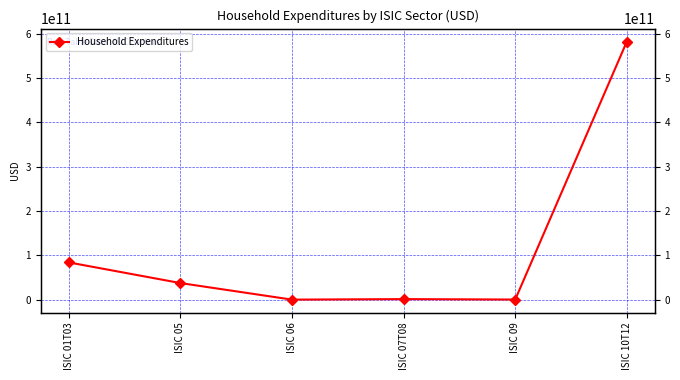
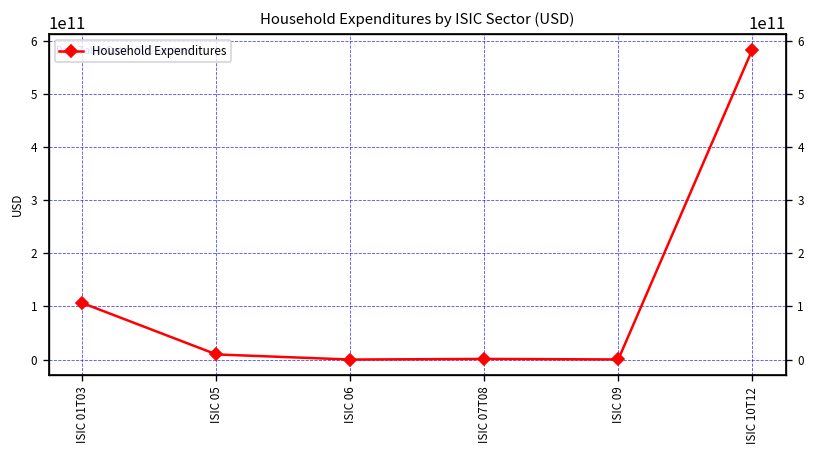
ISIC 01T03: 80000000000 -> 110000000000
ISIC 05: 40000000000 -> 10000000000
